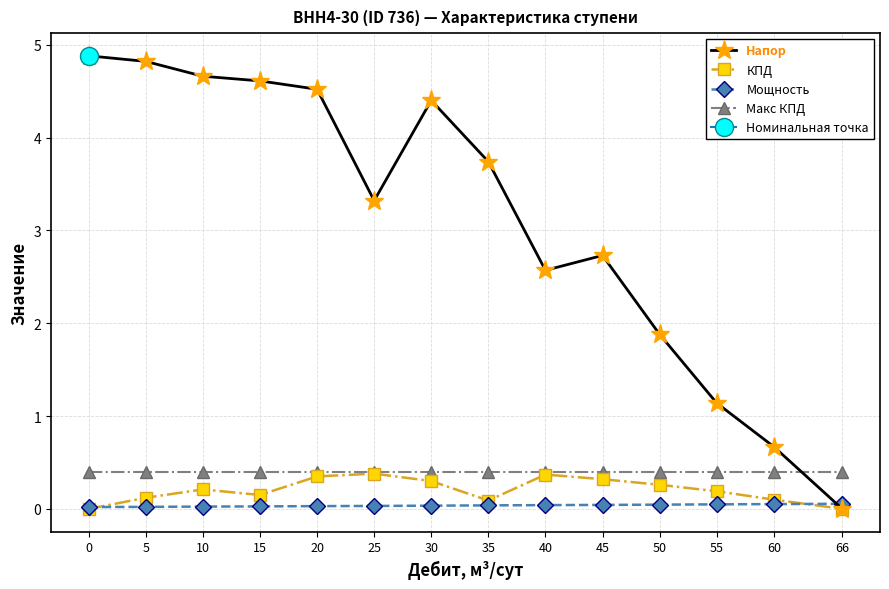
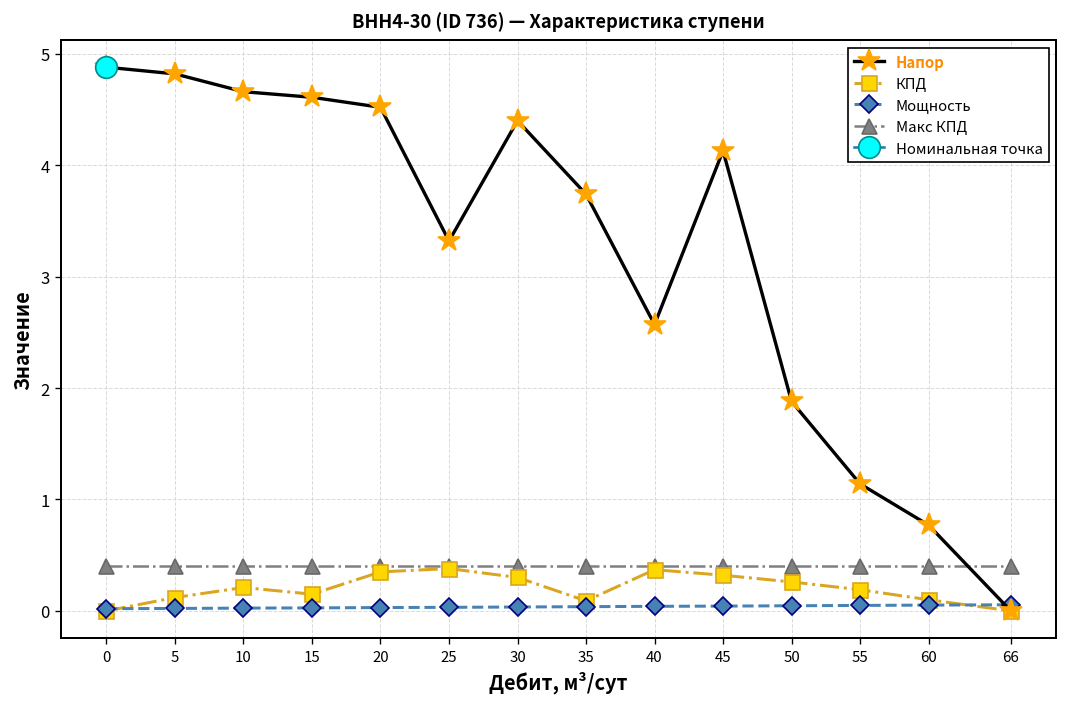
Напор, 45: 2.7 -> 4.1
Напор, 60: 0.7 -> 0.8
